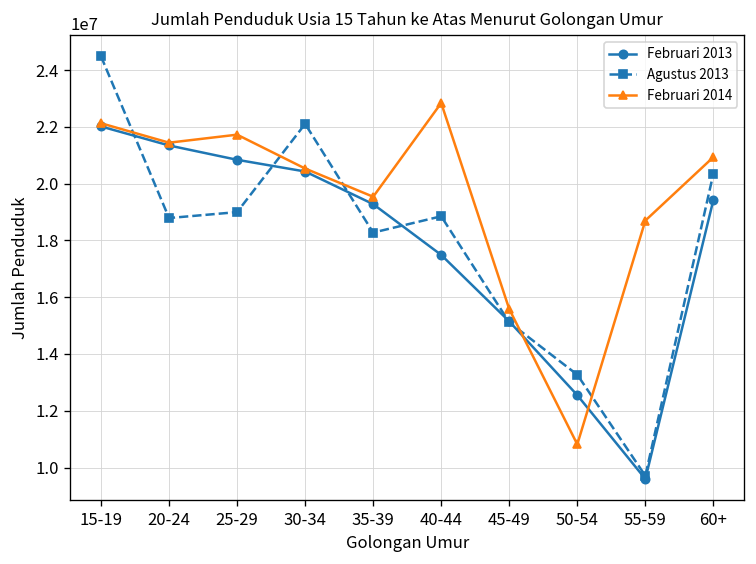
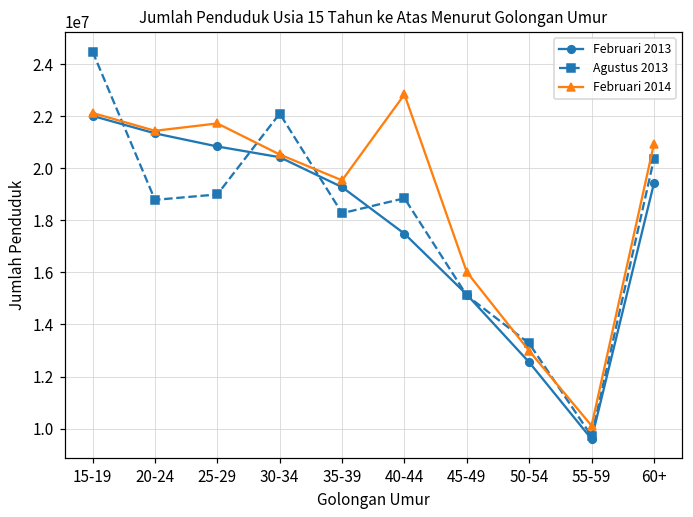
Februari 2014, 45-49: 15600000 -> 16000000
Februari 2014, 50-54: 10800000 -> 13000000
Februari 2014, 55-59: 18700000 -> 10100000
